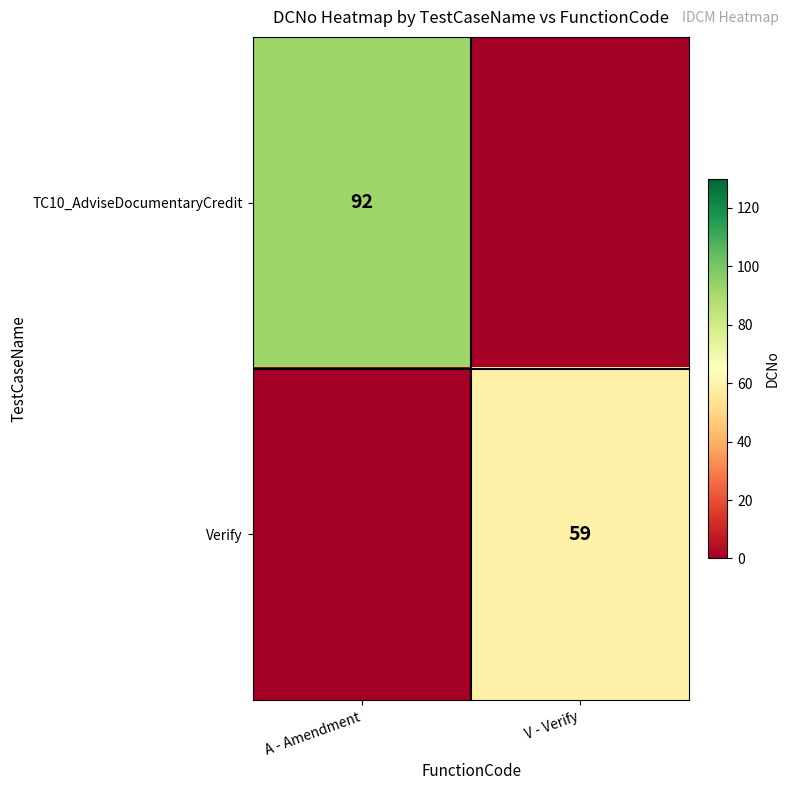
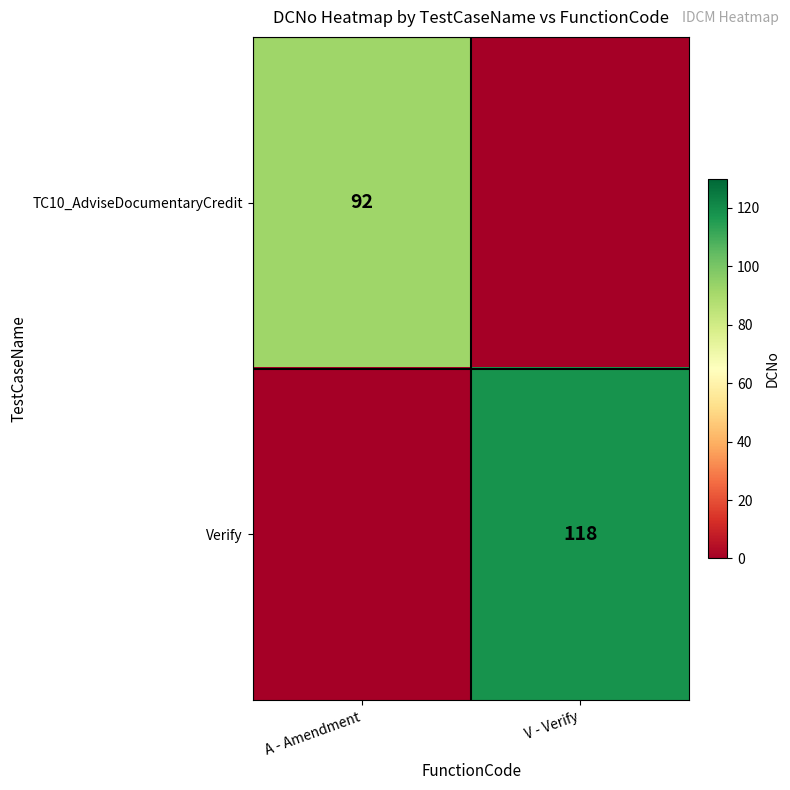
Verify, V - Verify: 59 -> 118
